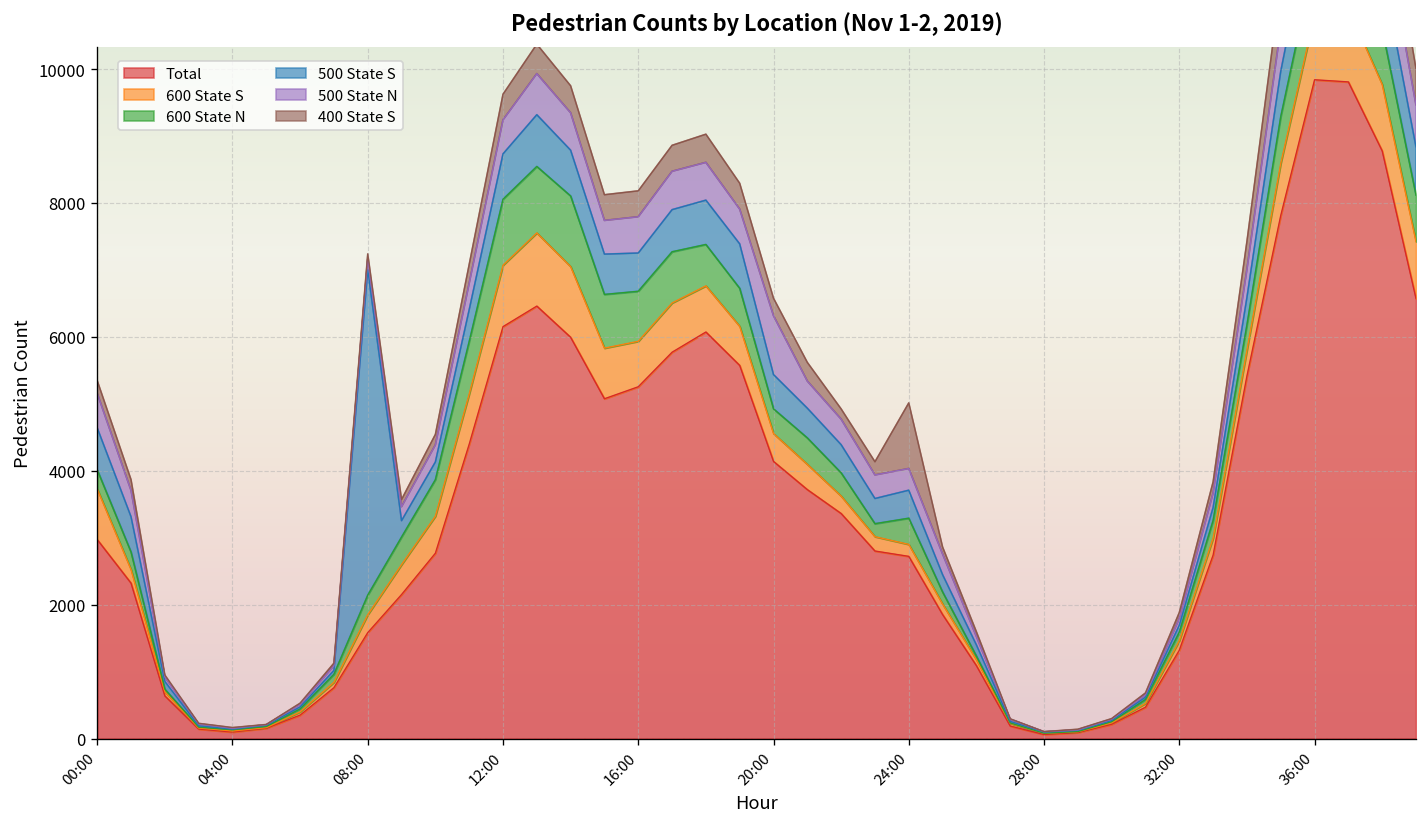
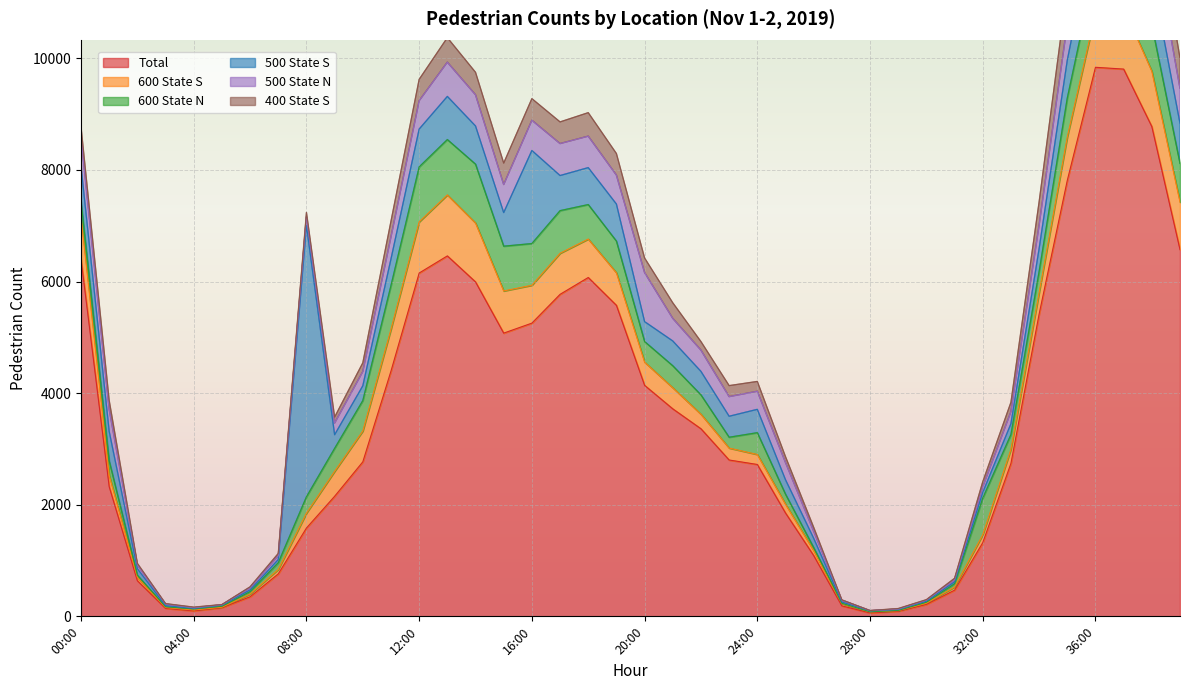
Total, 00:00: 3000 -> 6400
500 State S, 16:00: 600 -> 1700
500 State S, 20:00: 500 -> 400
400 State S, 24:00: 1000 -> 200
600 State N, 32:00: 100 -> 700
